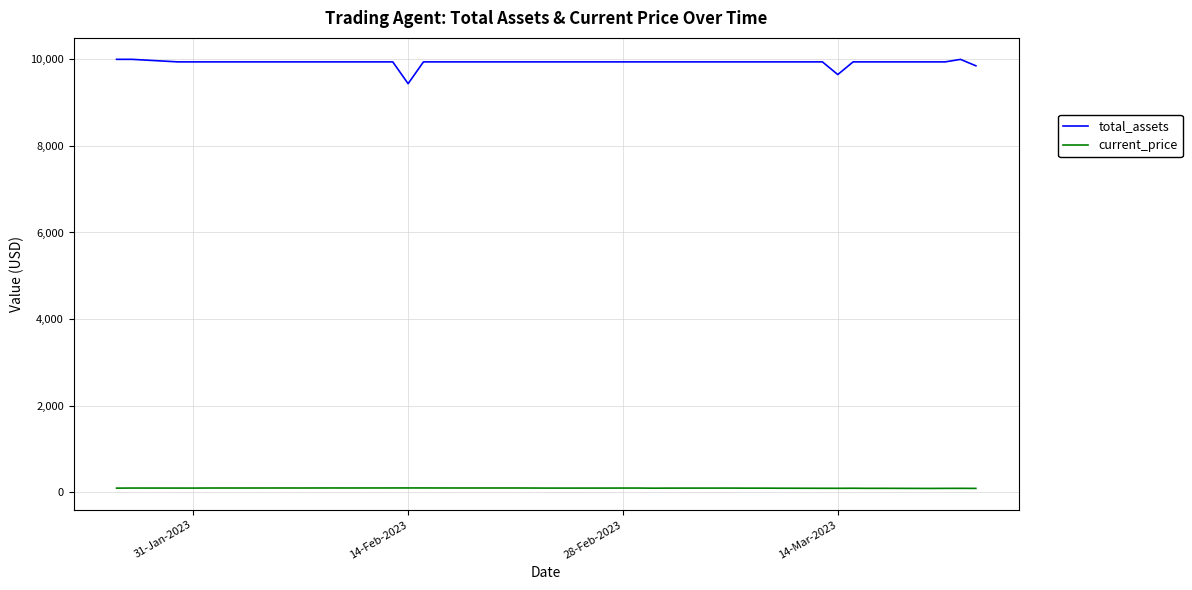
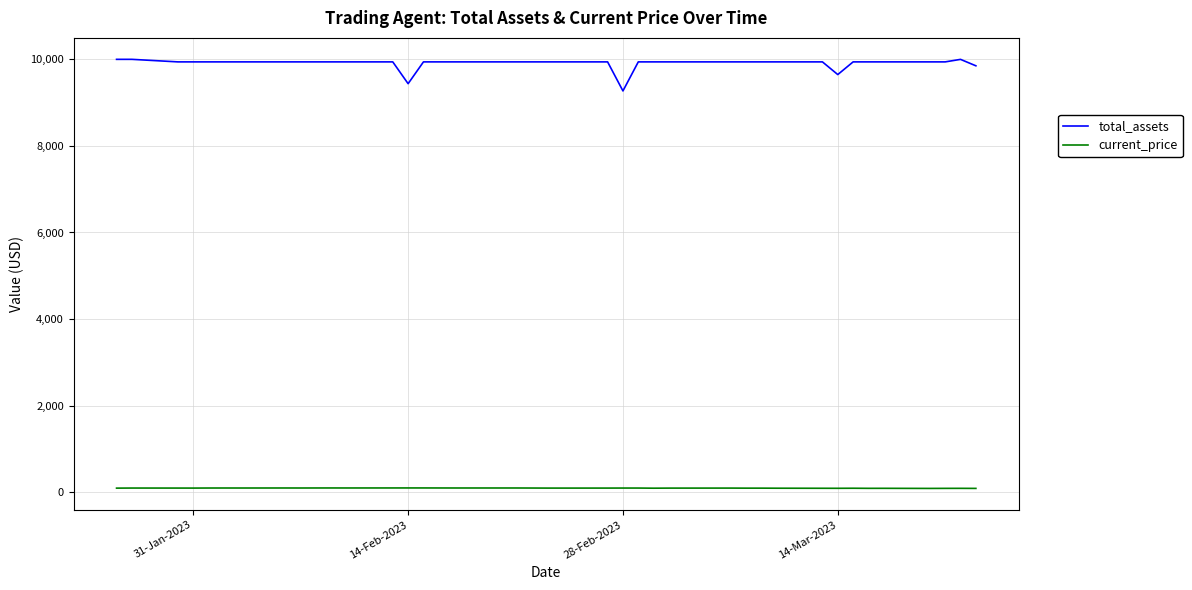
total_assets, 28-Feb-2023: 9,900 -> 9,300
